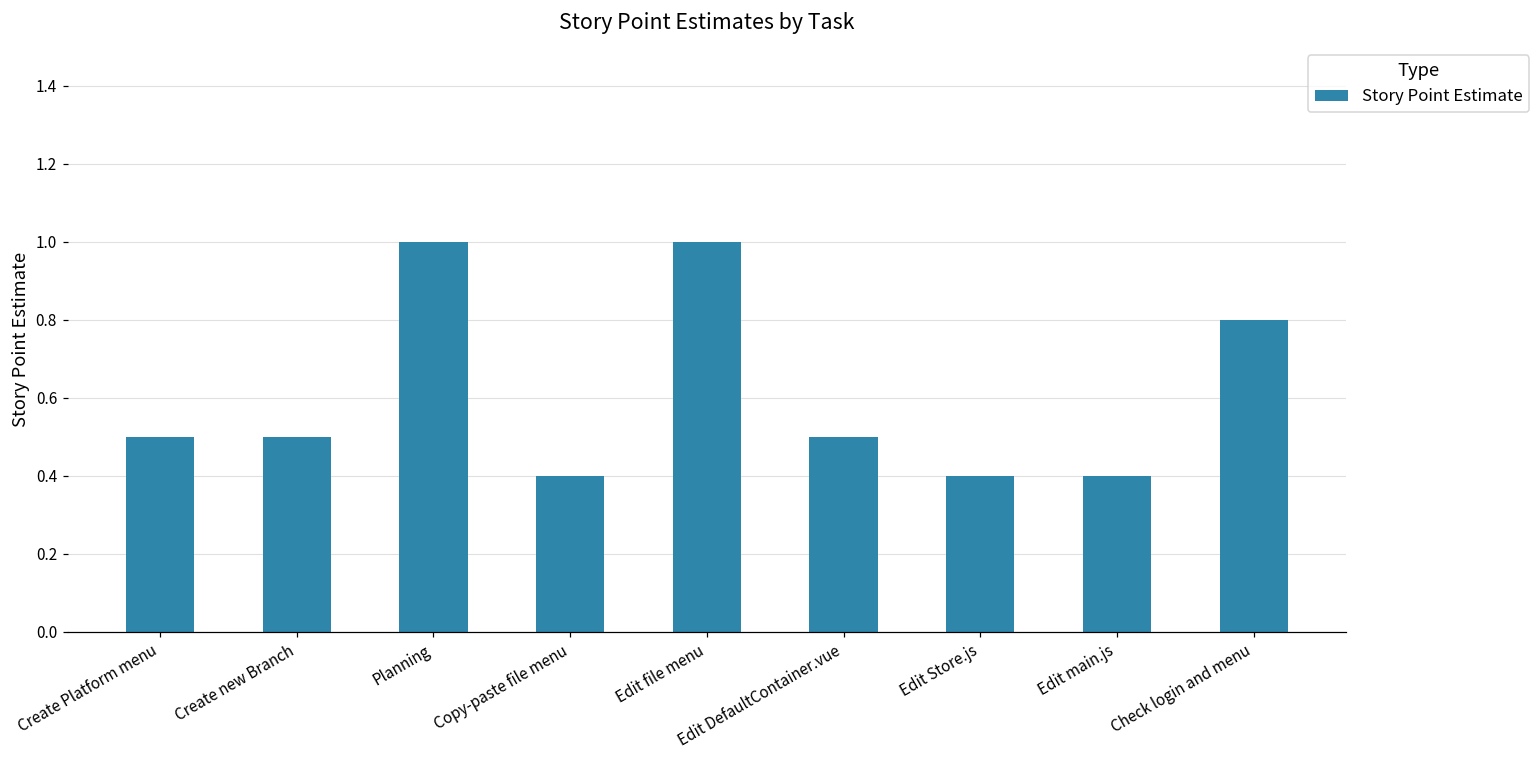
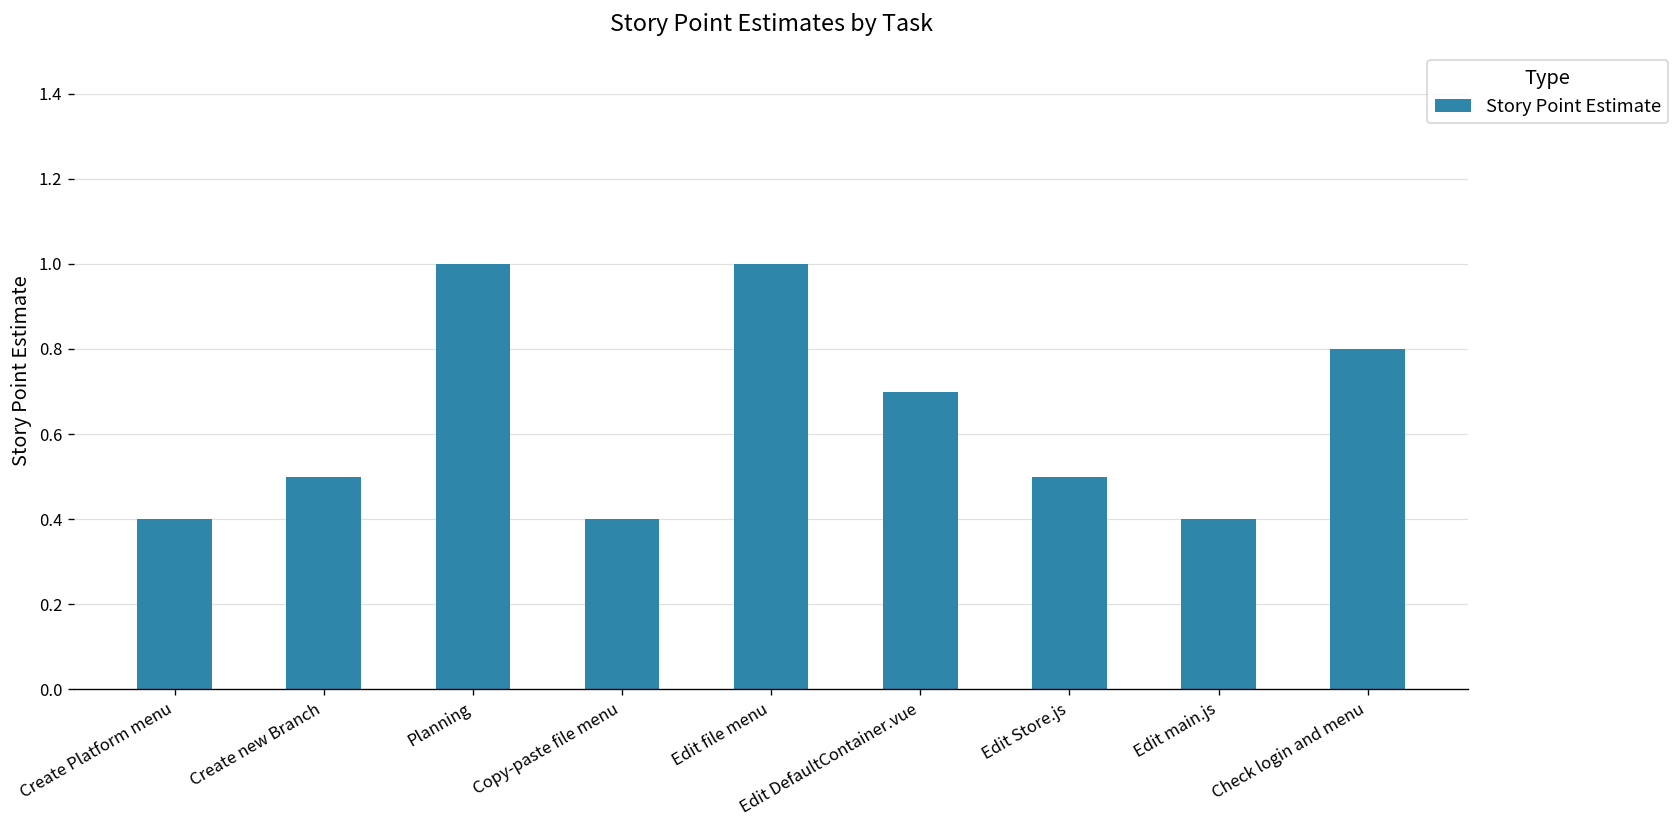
Create Platform menu: 0.5 -> 0.4
Edit DefaultContainer.vue: 0.5 -> 0.7
Edit Store.js: 0.4 -> 0.5
